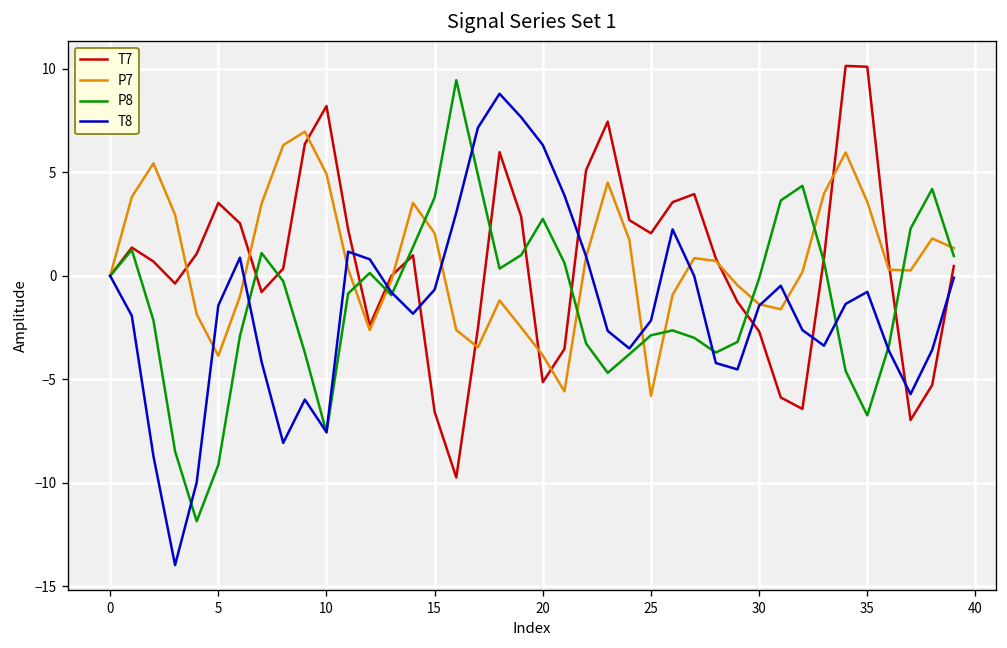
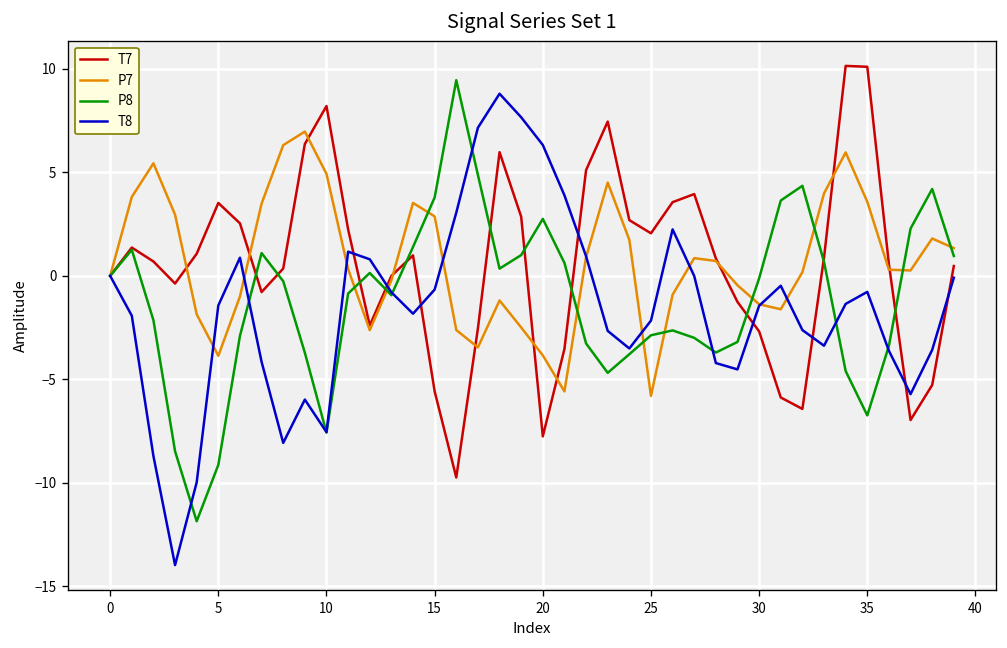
T7, 15: -6.6 -> -5.6
P7, 15: 2.1 -> 2.9
T7, 20: -5.1 -> -7.8
